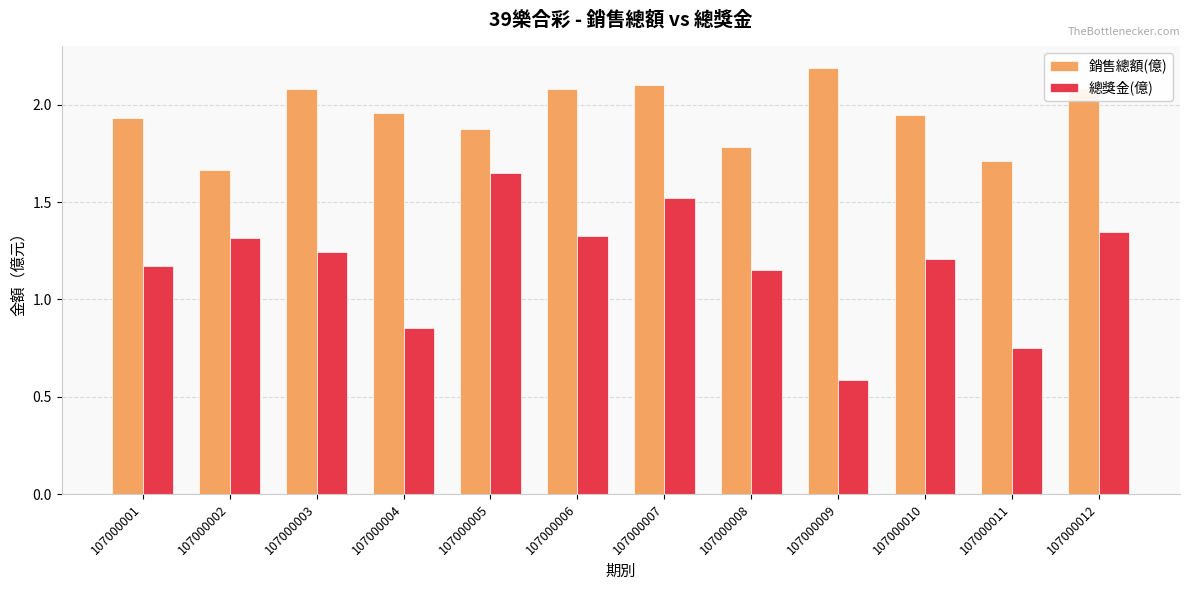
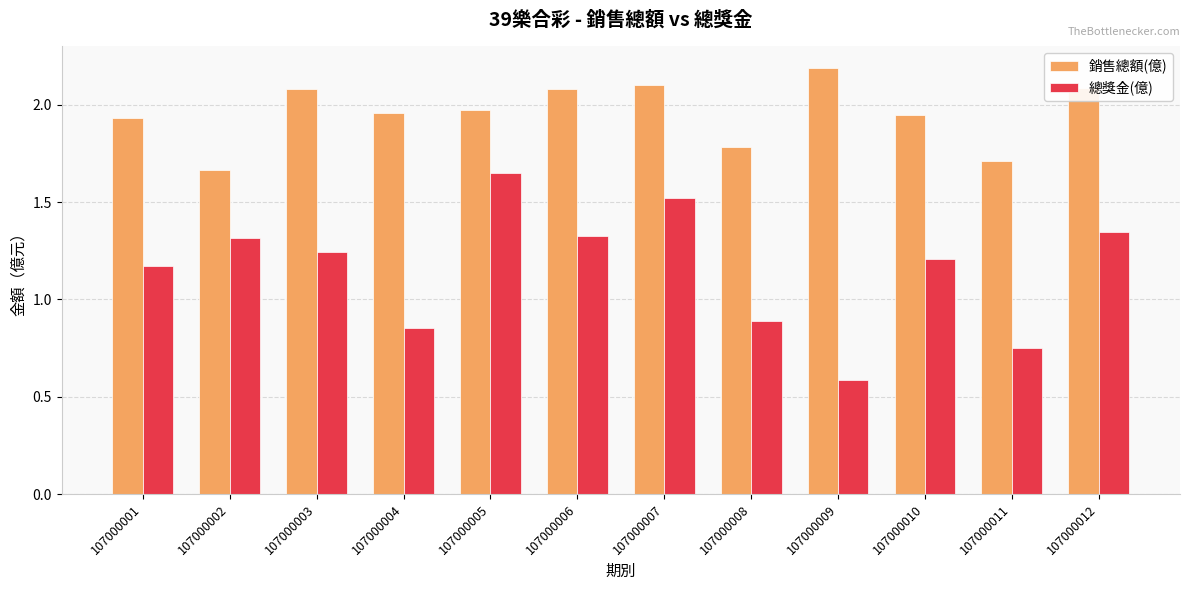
銷售總額(億), 107000005: 1.87 -> 1.97
總獎金(億), 107000008: 1.15 -> 0.89
